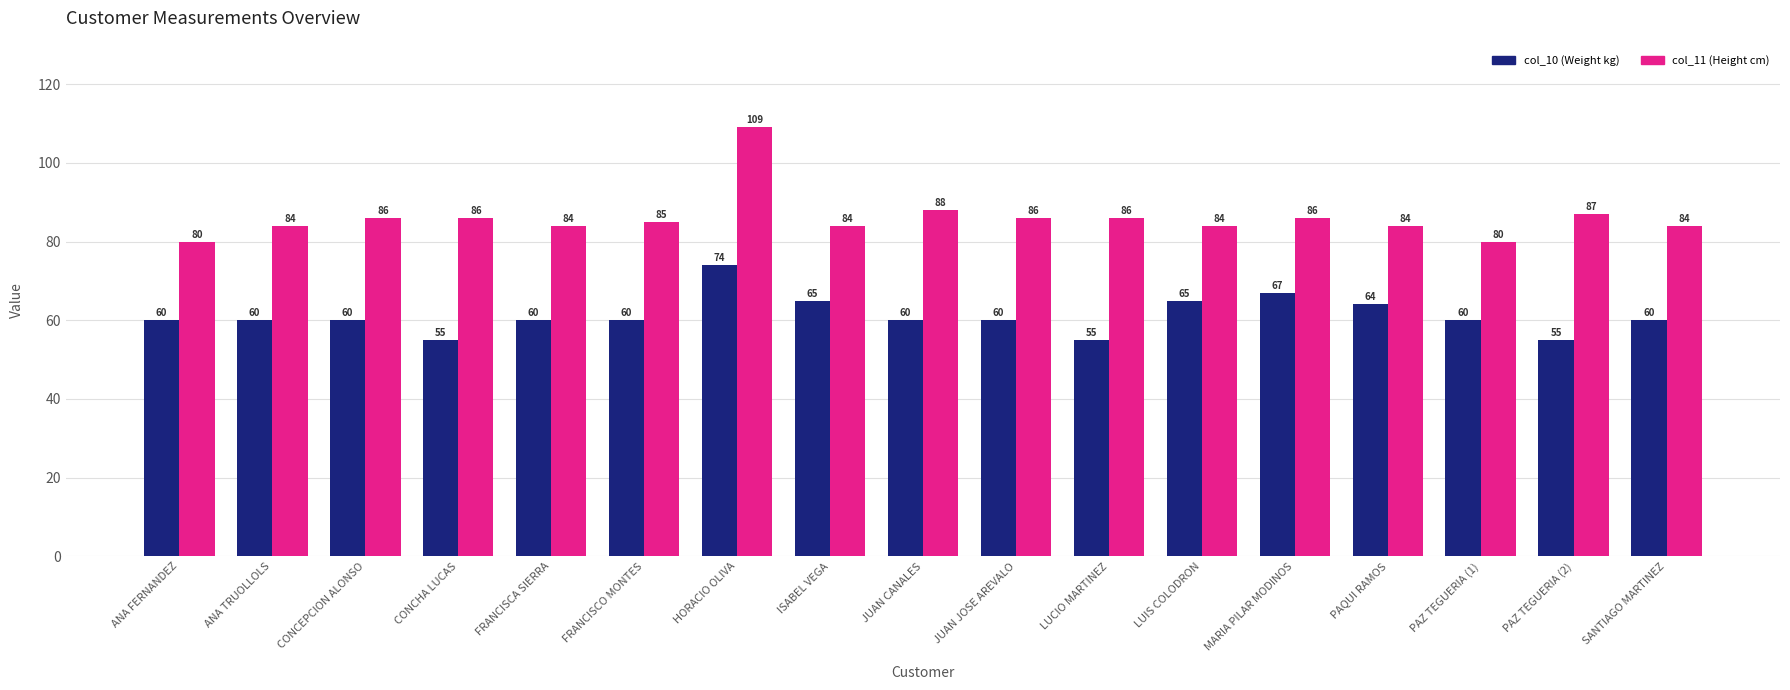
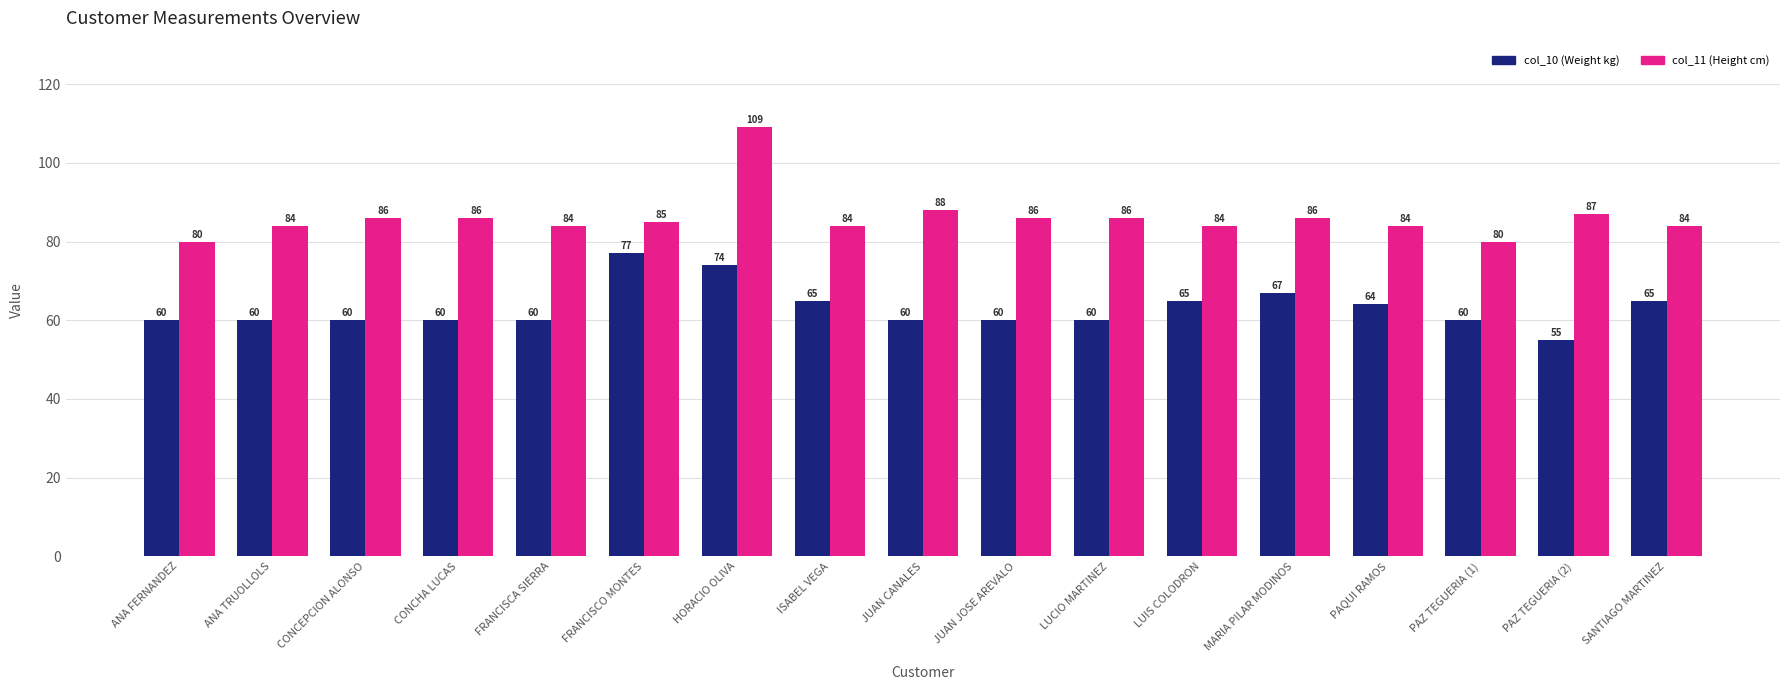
col_10 (Weight kg), CONCHA LUCAS: 55 -> 60
col_10 (Weight kg), FRANCISCO MONTES: 60 -> 77
col_10 (Weight kg), LUCIO MARTINEZ: 55 -> 60
col_10 (Weight kg), SANTIAGO MARTINEZ: 60 -> 65
